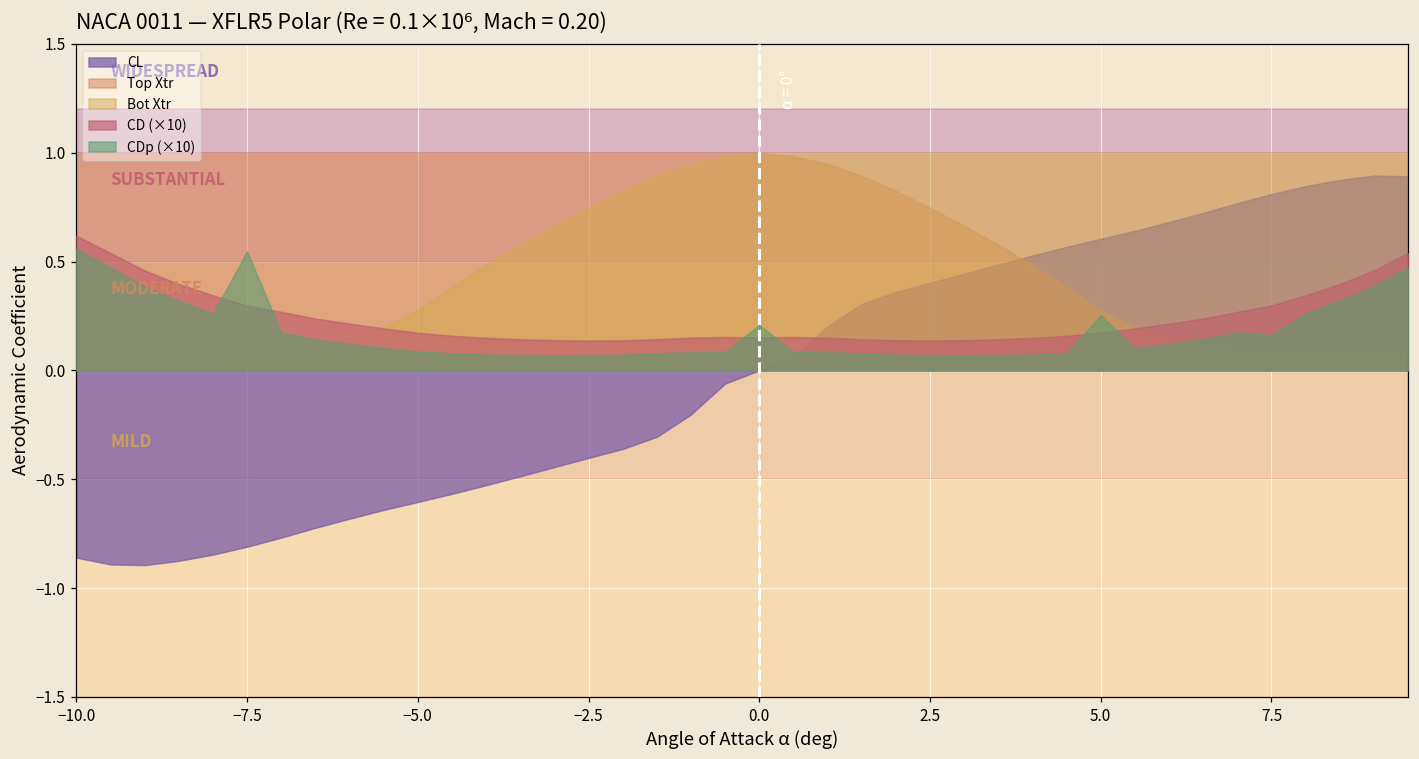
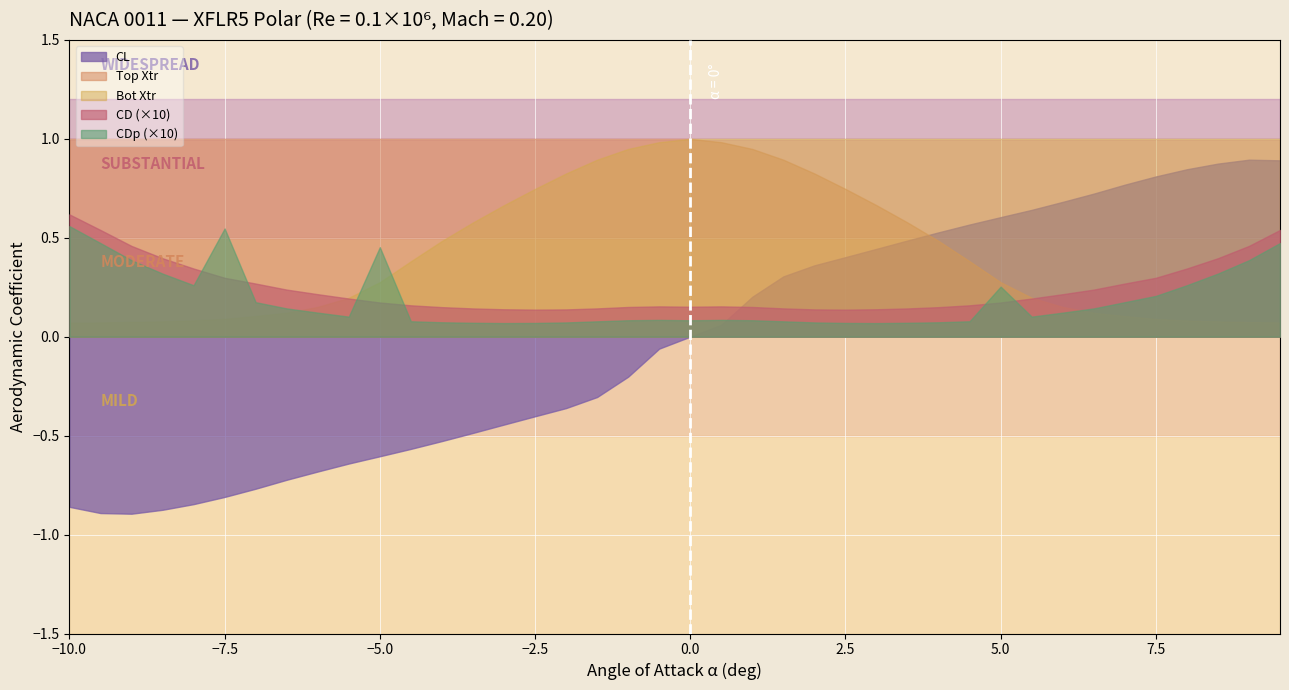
CDp (×10), −5.0: 0.09 -> 0.45
CDp (×10), 0.0: 0.21 -> 0.08
CDp (×10), 7.5: 0.16 -> 0.21
